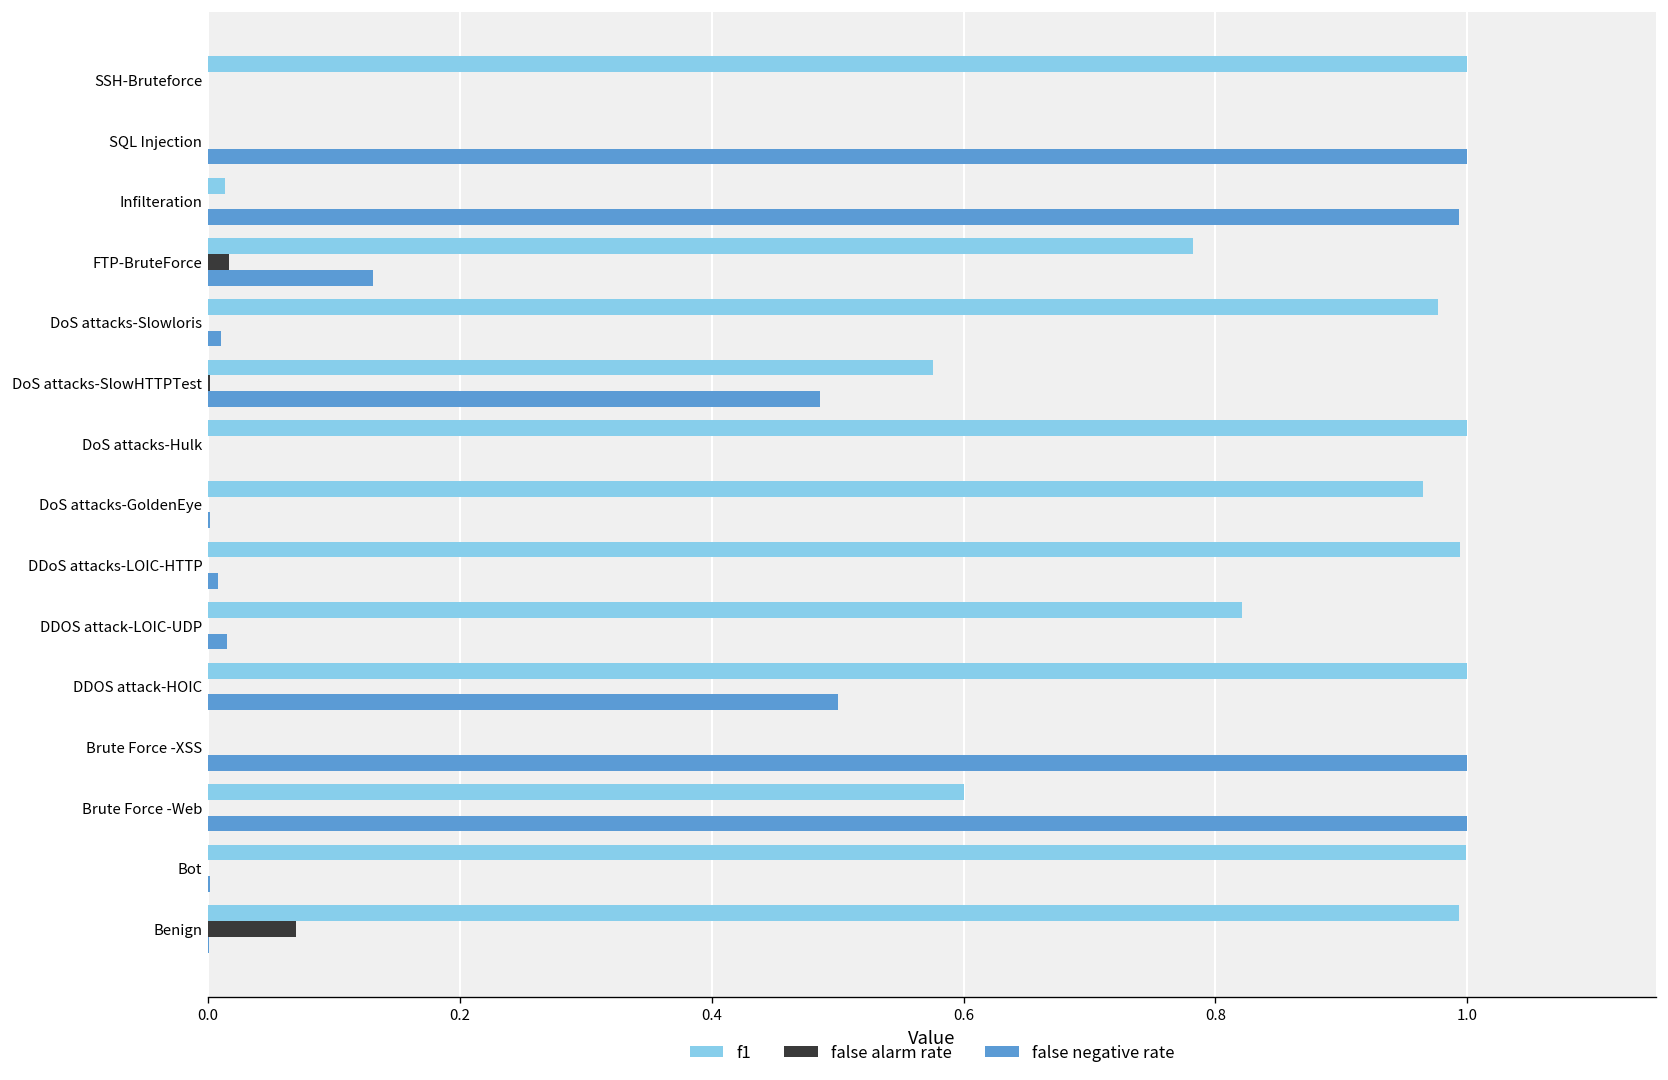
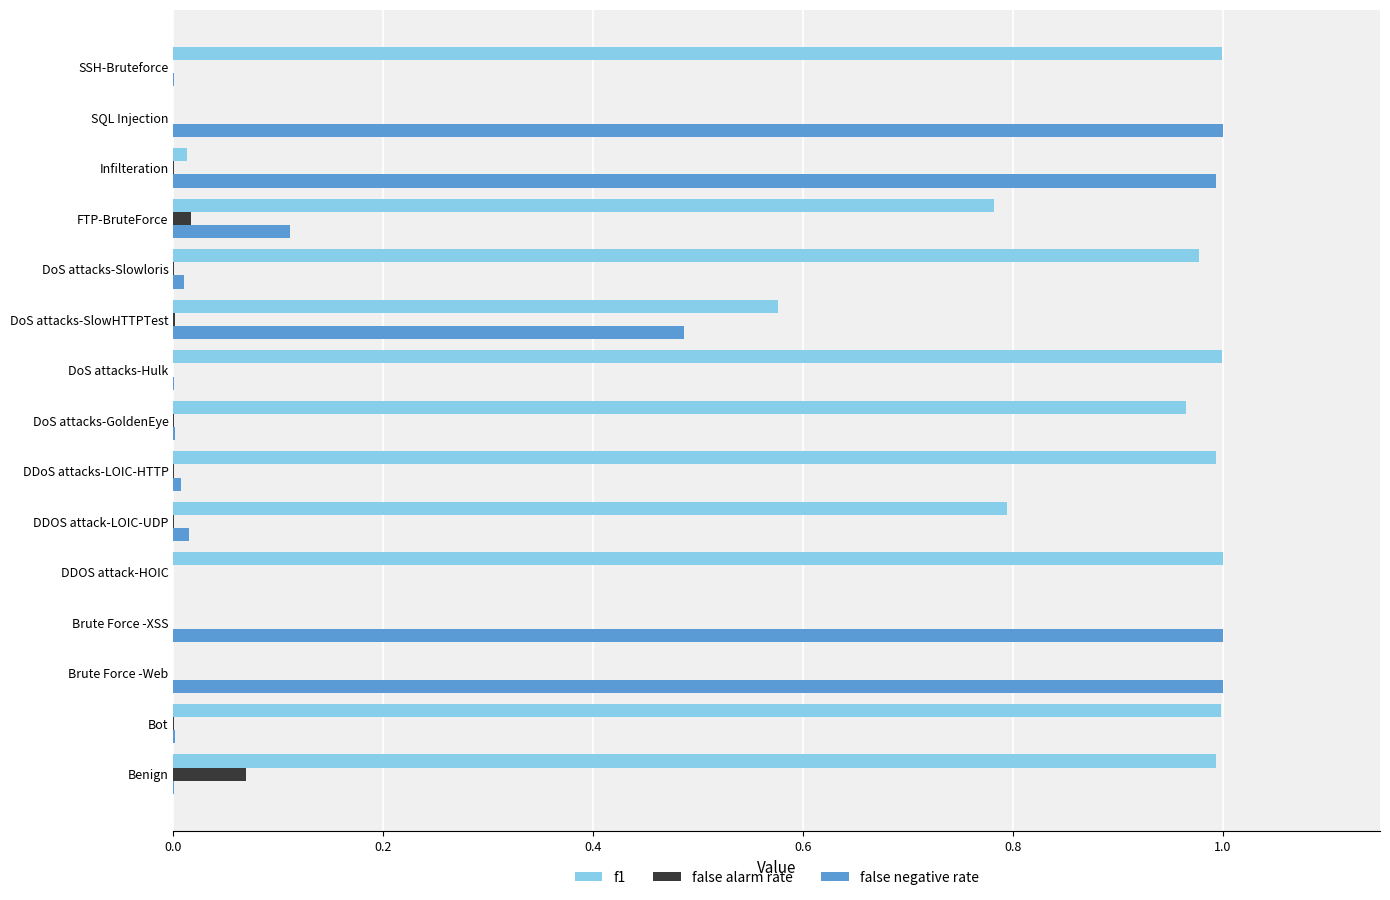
false negative rate, FTP-BruteForce: 0.131 -> 0.111
f1, DDOS attack-LOIC-UDP: 0.821 -> 0.795
false negative rate, DDOS attack-HOIC: 0.5 -> 0.0
f1, Brute Force -Web: 0.6 -> 0.0
